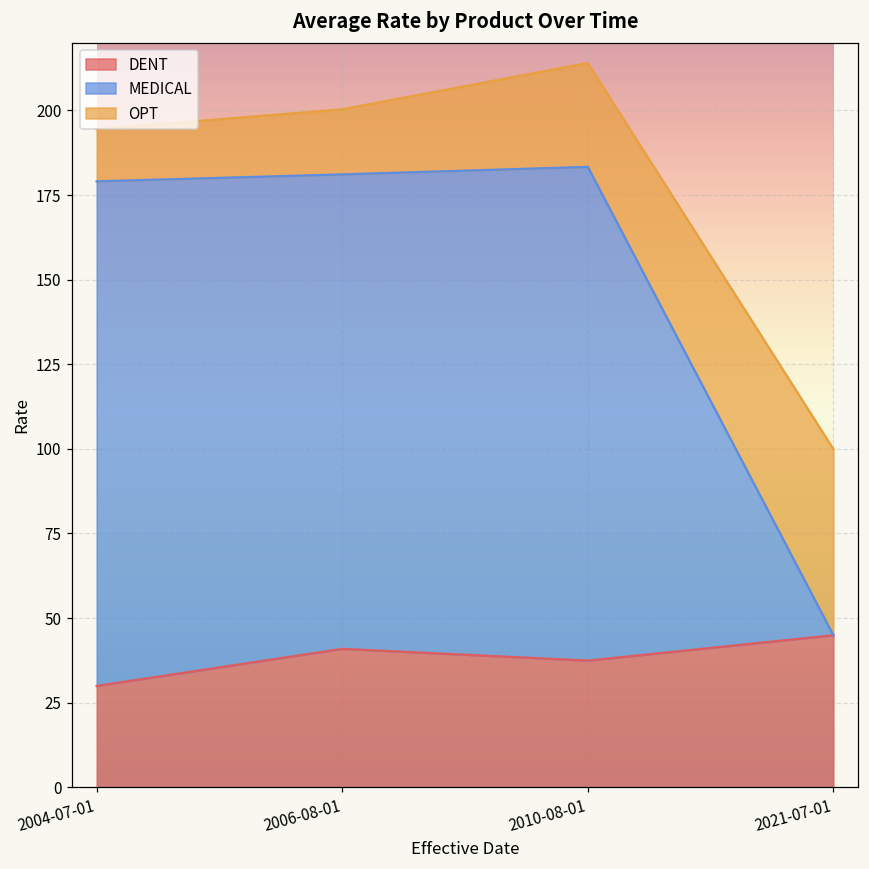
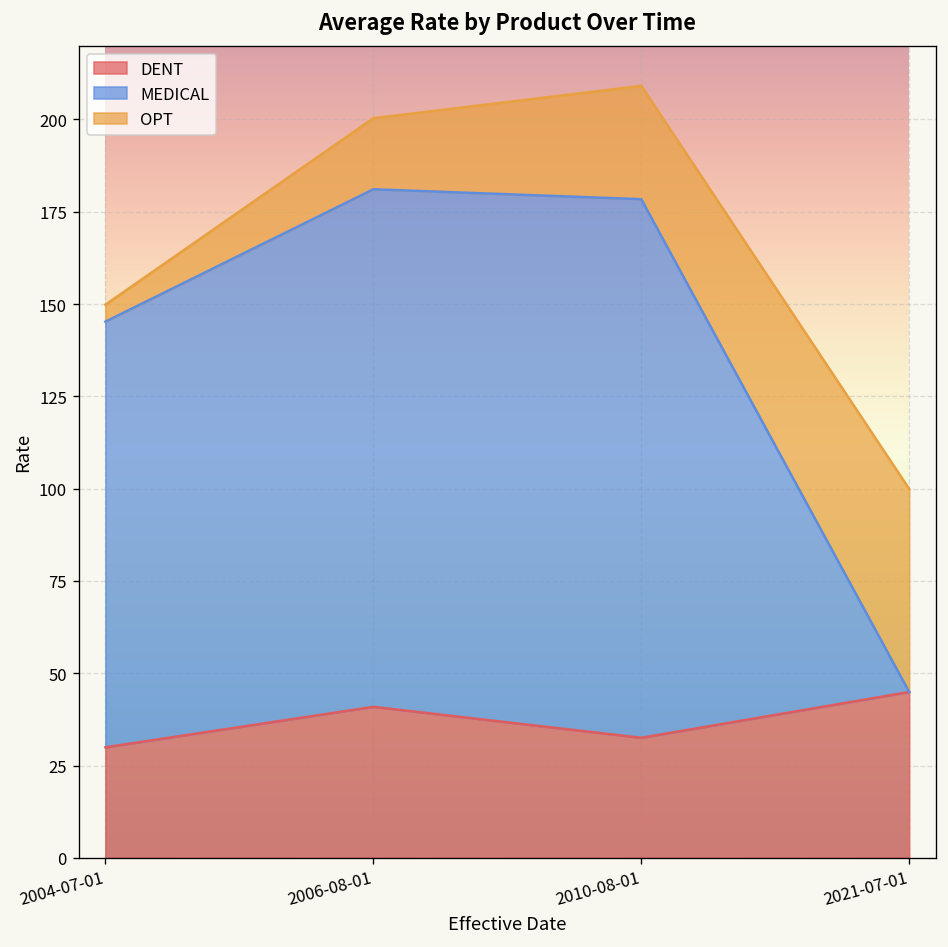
MEDICAL, 2004-07-01: 149 -> 115
OPT, 2004-07-01: 15 -> 5
DENT, 2010-08-01: 37 -> 33
